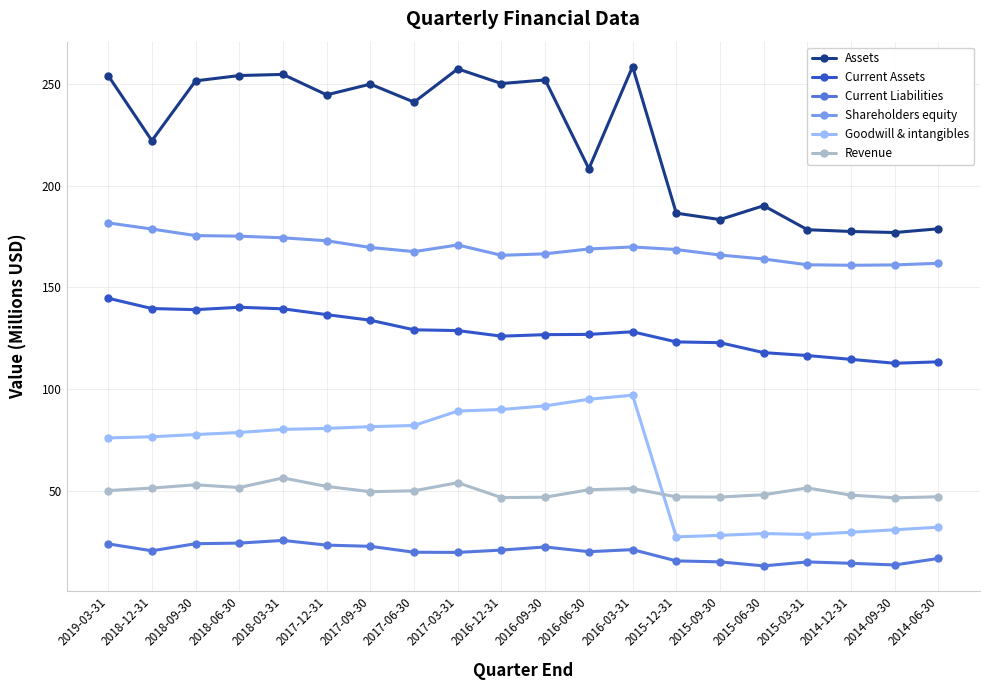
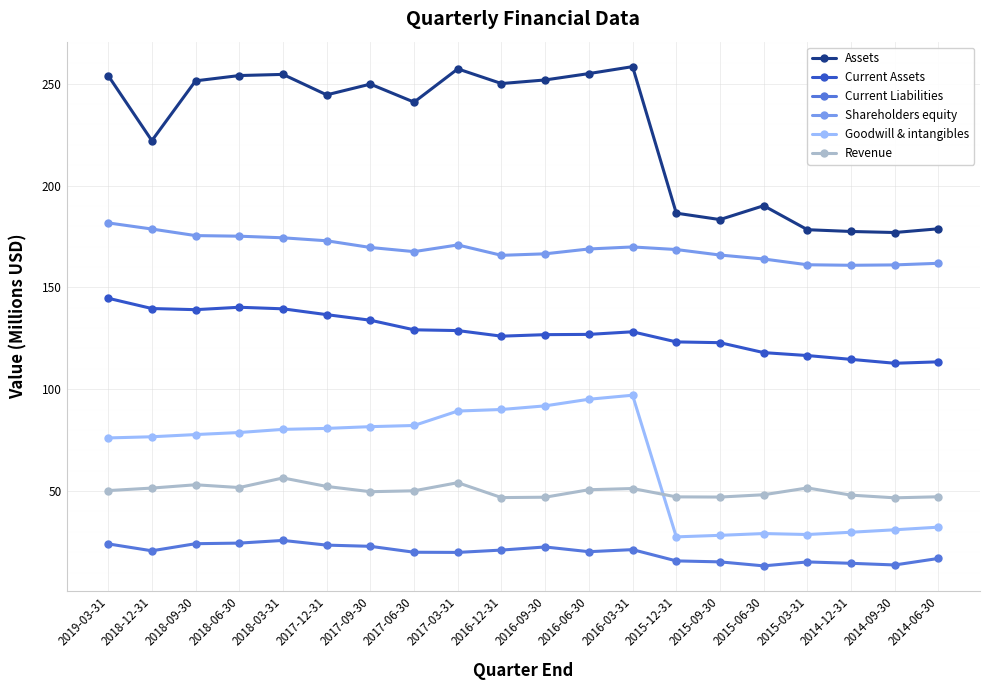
Assets, 2016-06-30: 208 -> 255
